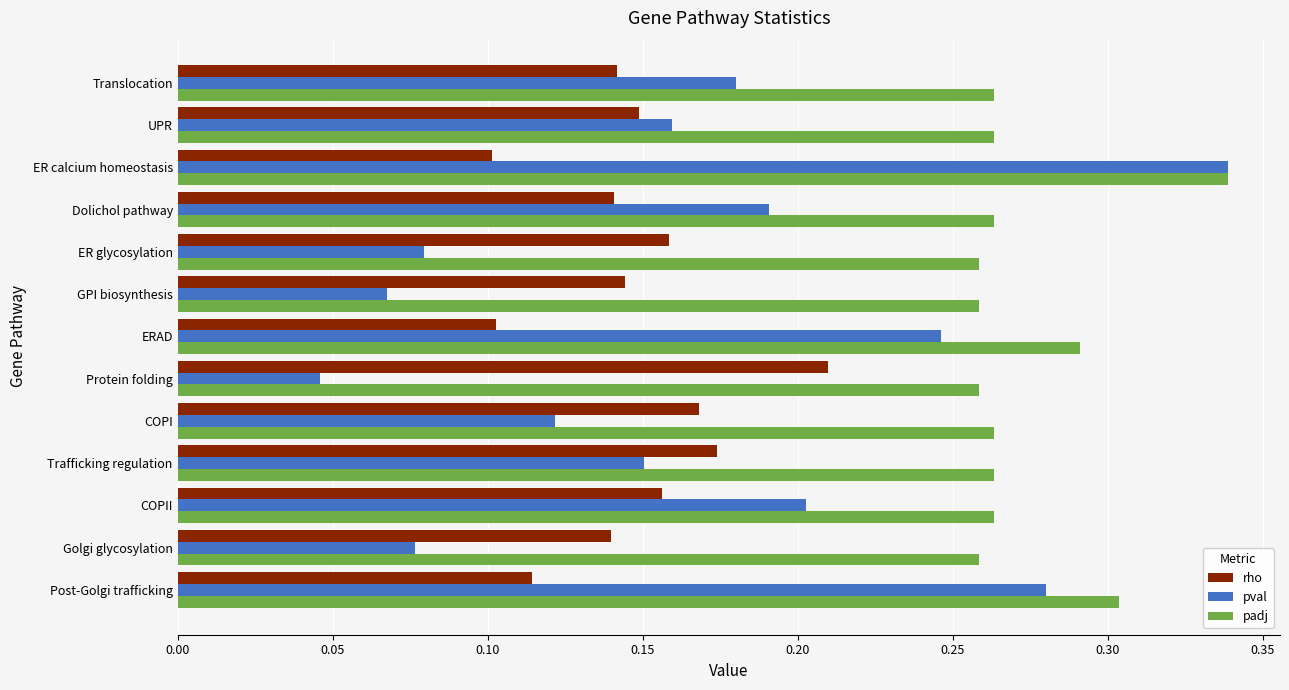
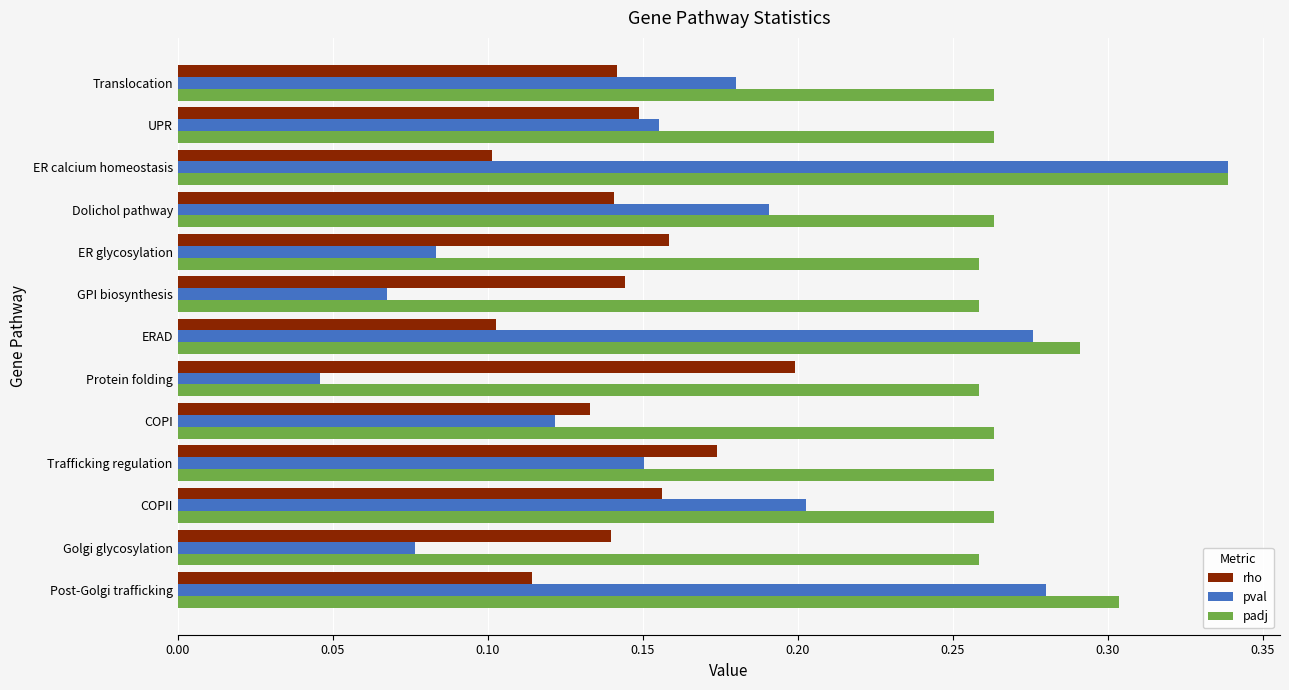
pval, UPR: 0.160 -> 0.155
pval, ER glycosylation: 0.079 -> 0.083
pval, ERAD: 0.246 -> 0.276
rho, Protein folding: 0.210 -> 0.199
rho, COPI: 0.168 -> 0.133
